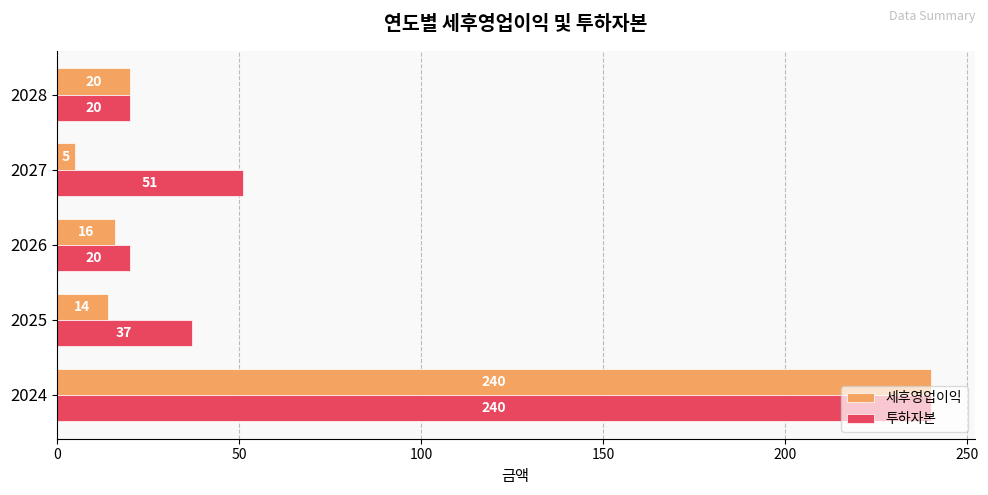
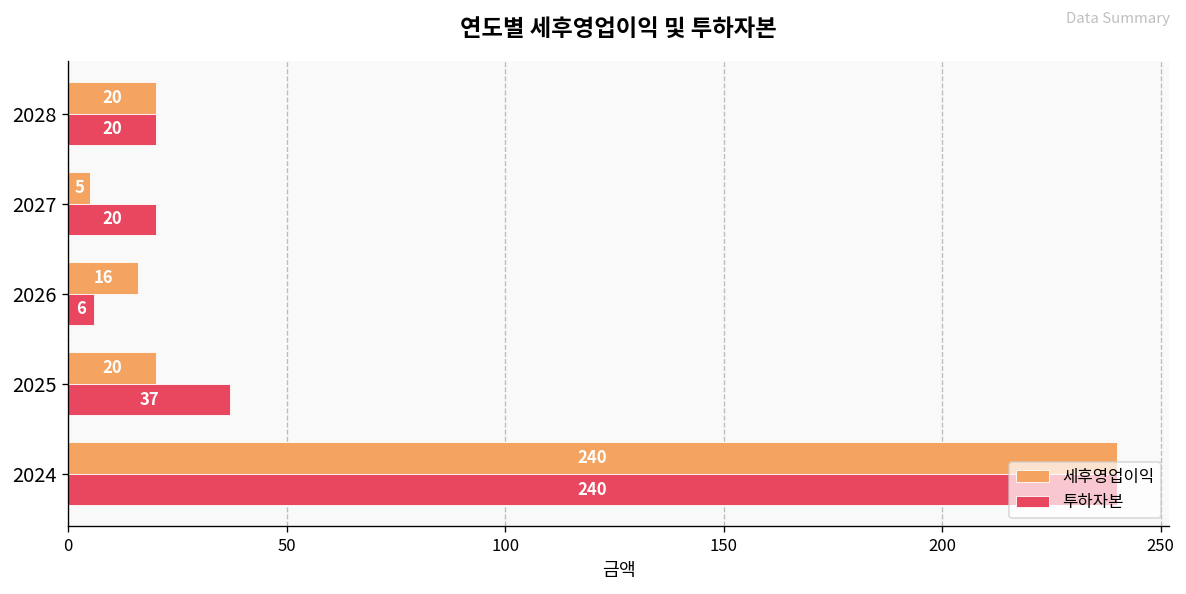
투하자본, 2027: 51 -> 20
투하자본, 2026: 20 -> 6
세후영업이익, 2025: 14 -> 20
